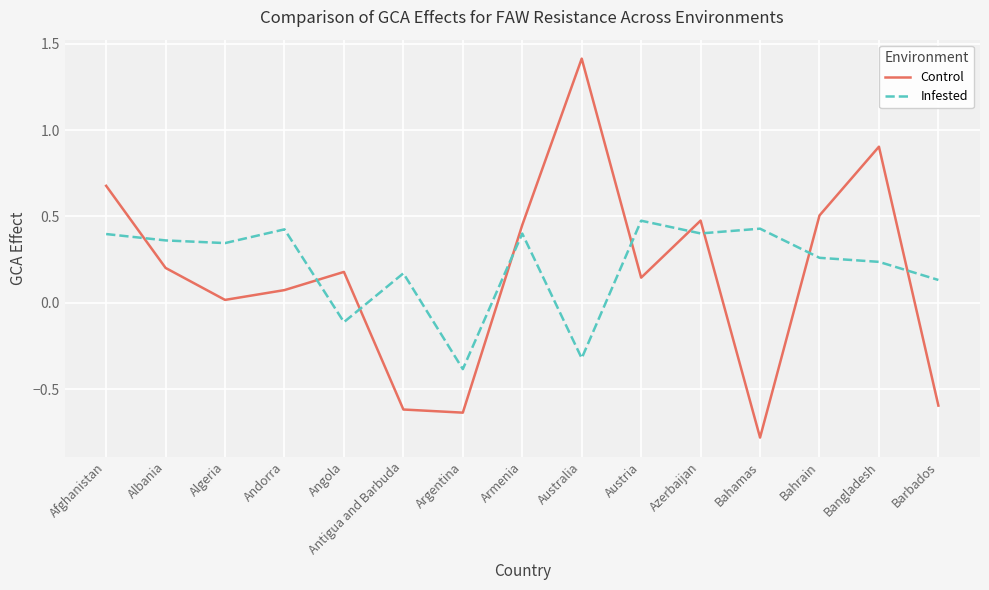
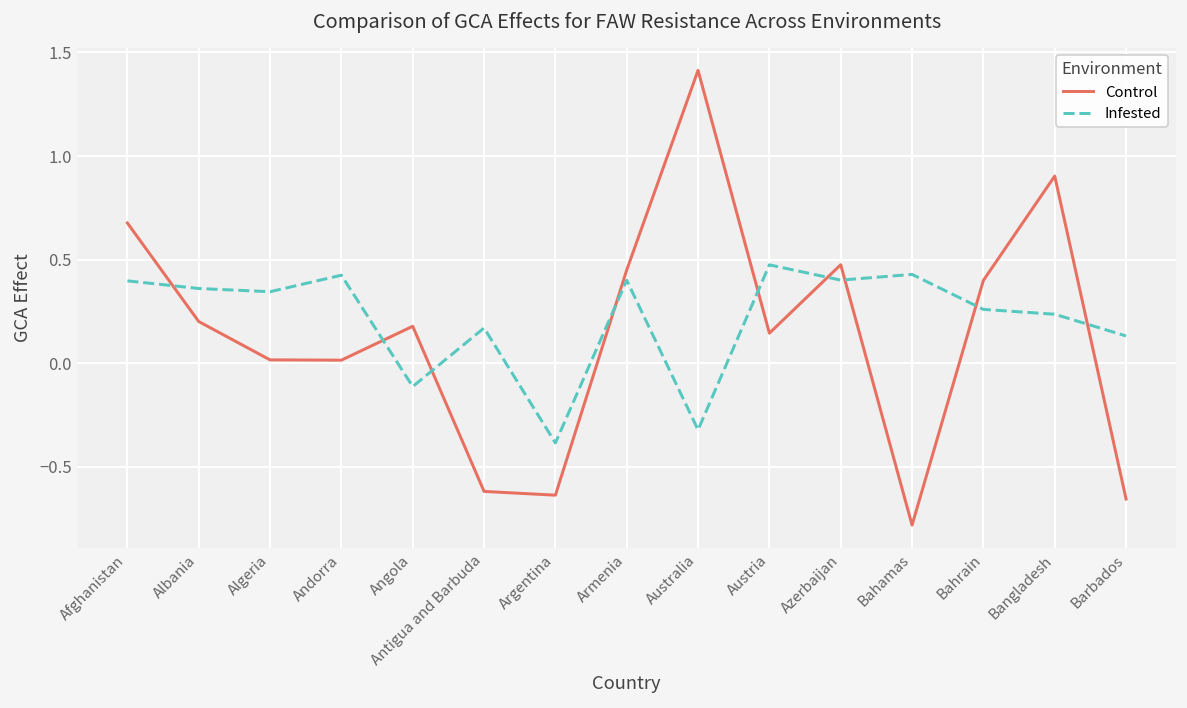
Control, Andorra: 0.07 -> 0.02
Control, Bahrain: 0.51 -> 0.40
Control, Barbados: -0.60 -> -0.65
